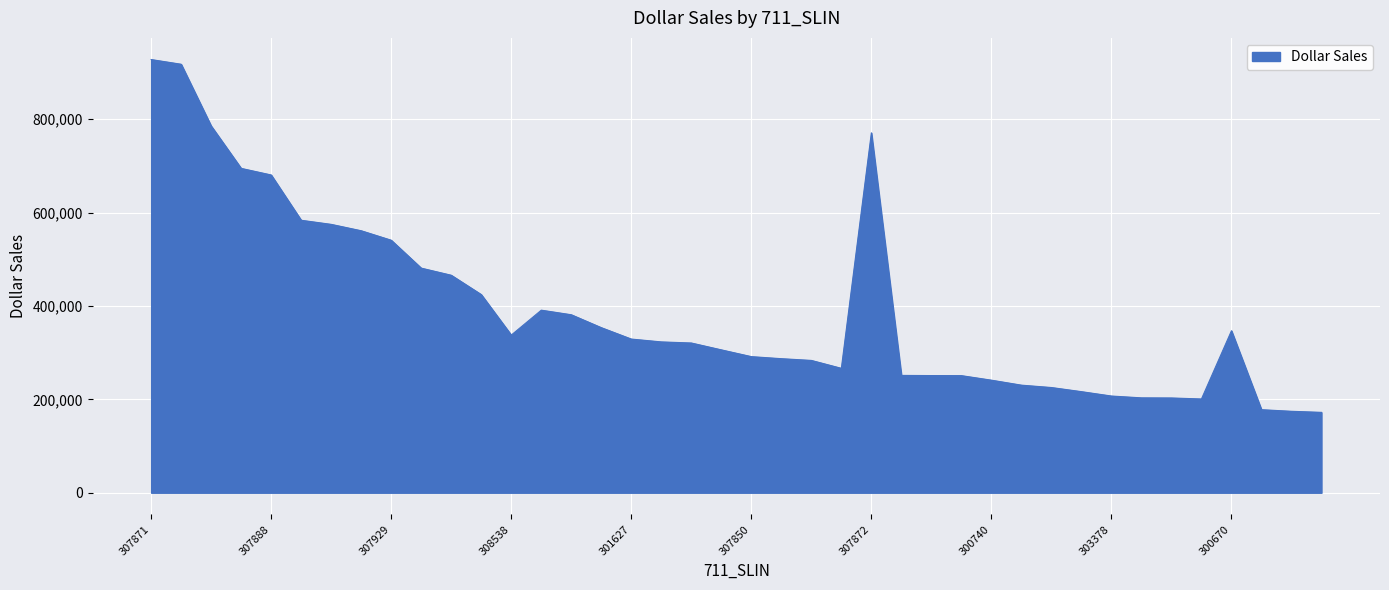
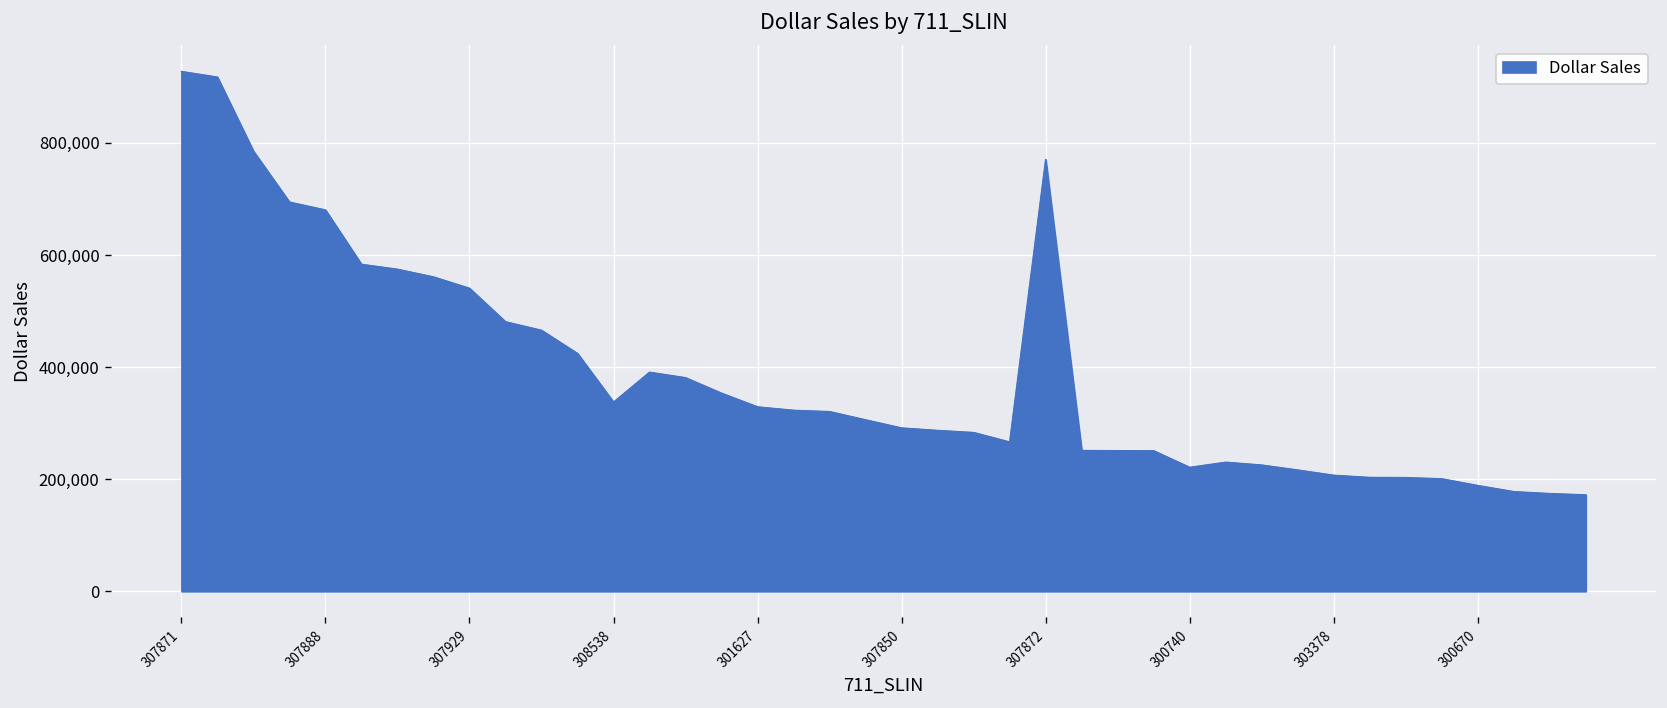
300740: 240,000 -> 220,000
300670: 350,000 -> 190,000
